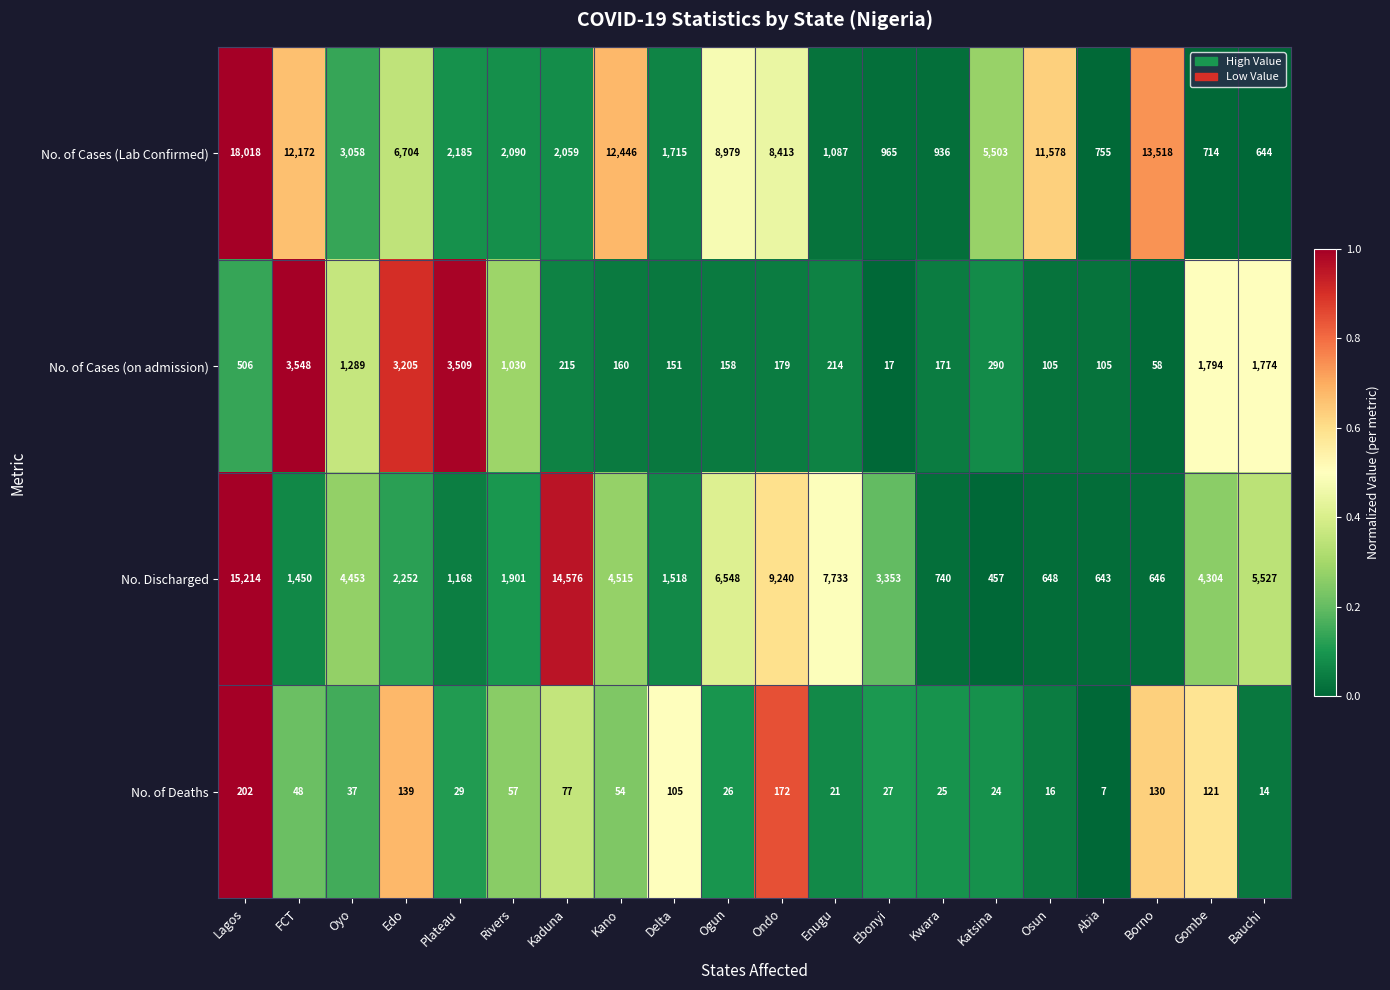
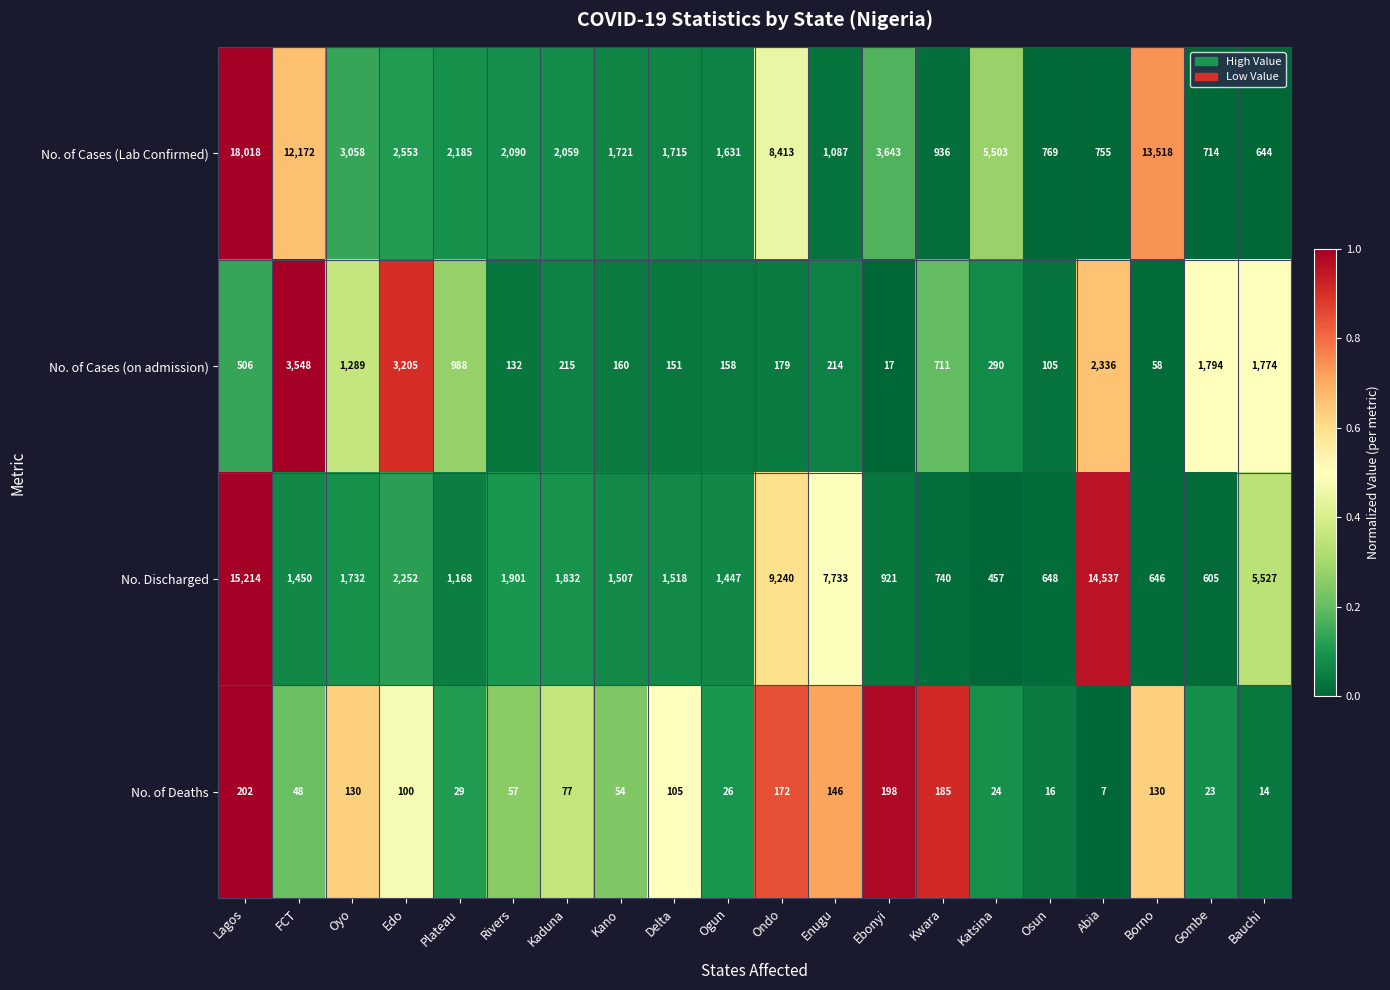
No. of Cases (Lab Confirmed), Edo: 6,704 -> 2,553
No. of Cases (Lab Confirmed), Kano: 12,446 -> 1,721
No. of Cases (Lab Confirmed), Ogun: 8,979 -> 1,631
No. of Cases (Lab Confirmed), Ebonyi: 965 -> 3,643
No. of Cases (Lab Confirmed), Osun: 11,578 -> 769
No. of Cases (on admission), Plateau: 3,509 -> 988
No. of Cases (on admission), Rivers: 1,030 -> 132
No. of Cases (on admission), Kwara: 171 -> 711
No. of Cases (on admission), Abia: 105 -> 2,336
No. Discharged, Oyo: 4,453 -> 1,732
No. Discharged, Kaduna: 14,576 -> 1,832
No. Discharged, Kano: 4,515 -> 1,507
No. Discharged, Ogun: 6,548 -> 1,447
No. Discharged, Ebonyi: 3,353 -> 921
No. Discharged, Abia: 643 -> 14,537
No. Discharged, Gombe: 4,304 -> 605
No. of Deaths, Oyo: 37 -> 130
No. of Deaths, Edo: 139 -> 100
No. of Deaths, Enugu: 21 -> 146
No. of Deaths, Ebonyi: 27 -> 198
No. of Deaths, Kwara: 25 -> 185
No. of Deaths, Gombe: 121 -> 23
